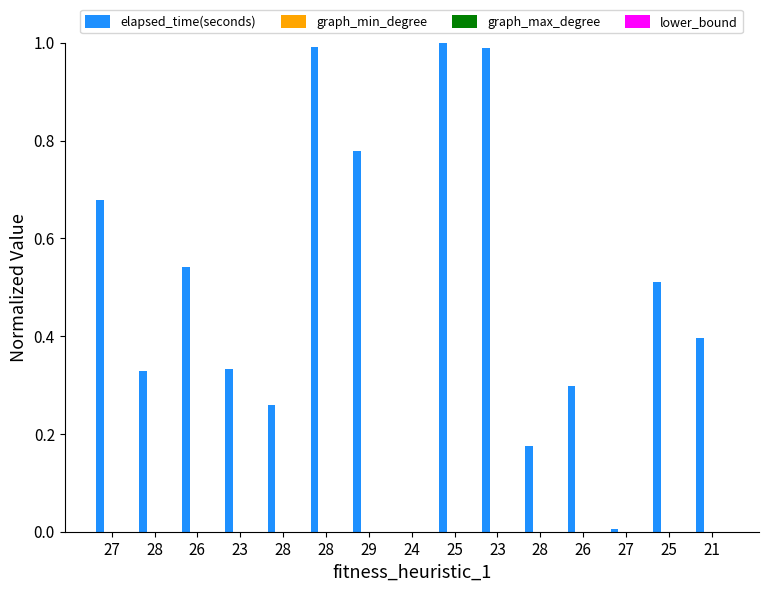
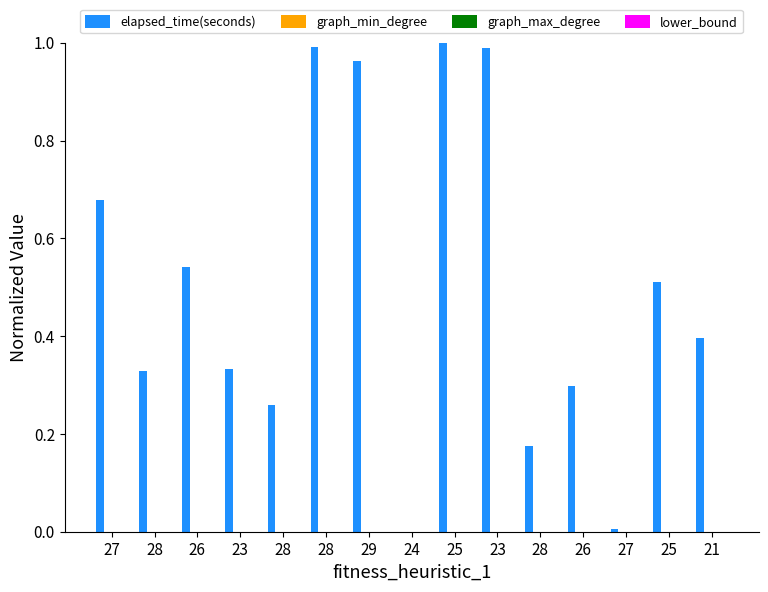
elapsed_time(seconds), 29: 0.78 -> 0.96
